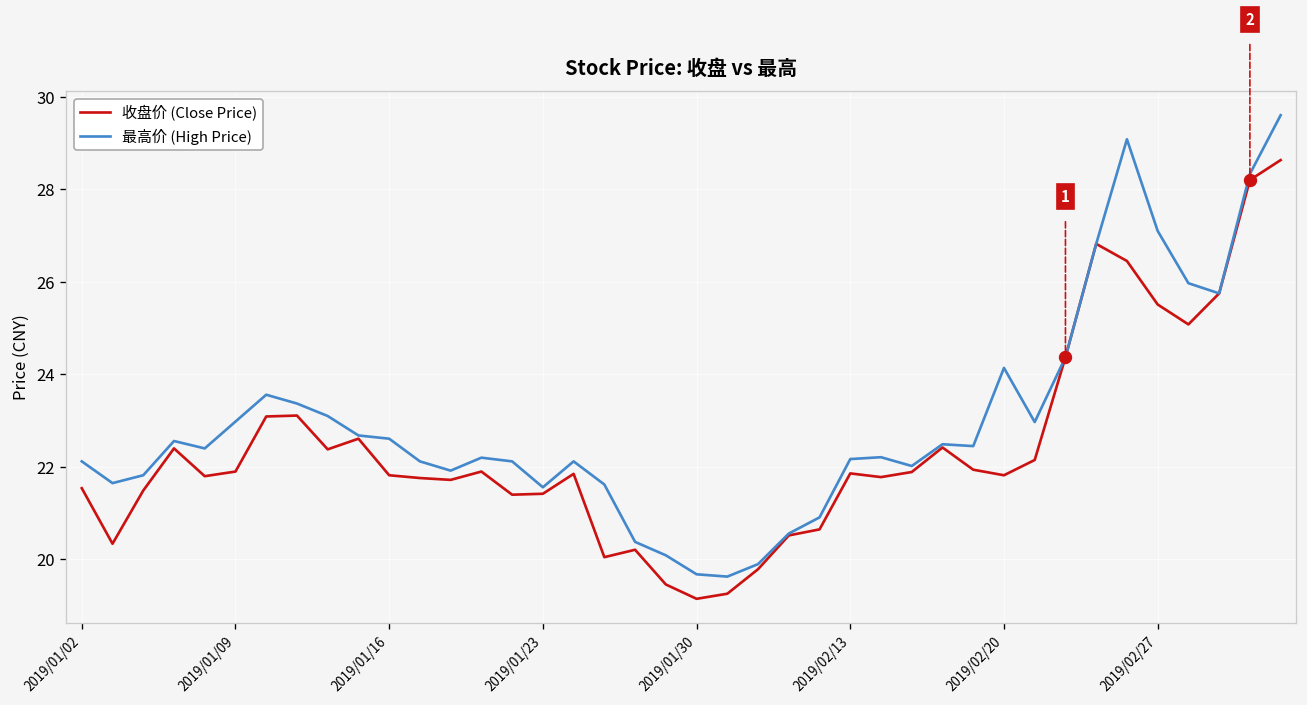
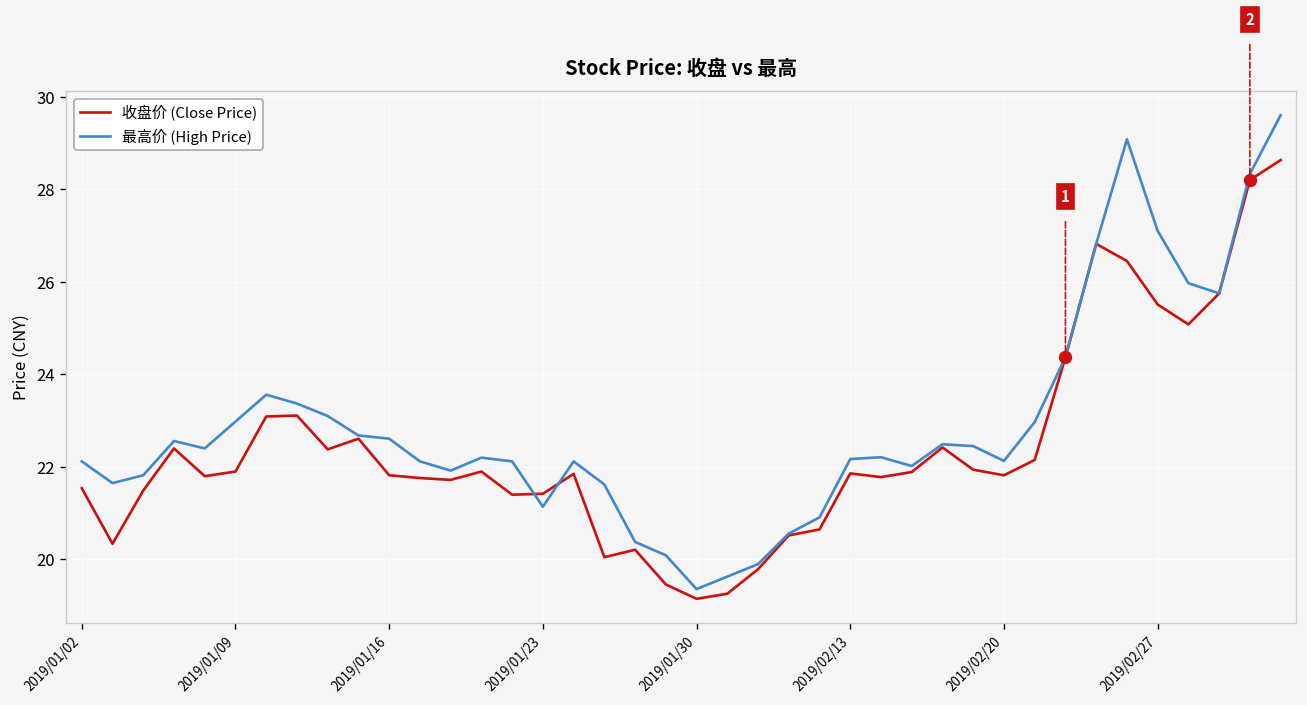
最高价 (High Price), 2019/01/23: 21.6 -> 21.1
最高价 (High Price), 2019/01/30: 19.7 -> 19.4
最高价 (High Price), 2019/02/20: 24.1 -> 22.1
